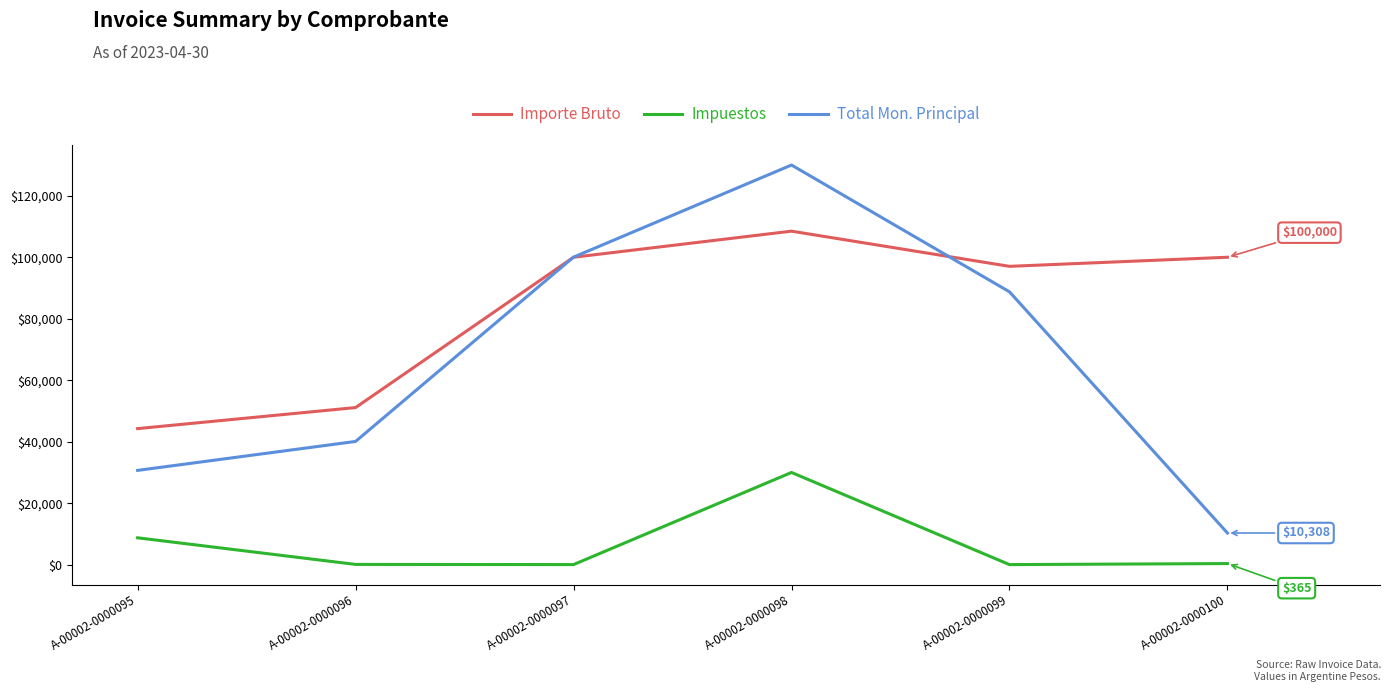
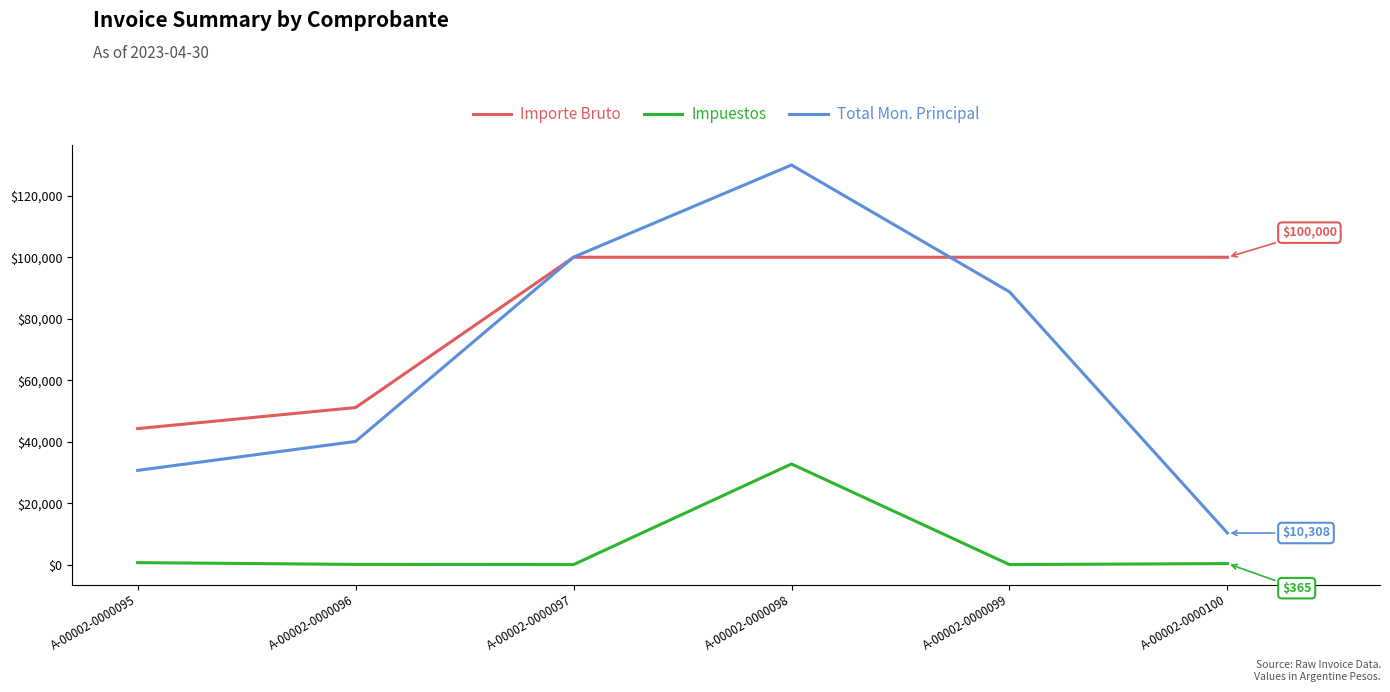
Impuestos, A-00002-0000095: $9,000 -> $1,000
Importe Bruto, A-00002-0000098: $108,000 -> $100,000
Impuestos, A-00002-0000098: $30,000 -> $33,000
Importe Bruto, A-00002-0000099: $97,000 -> $100,000
